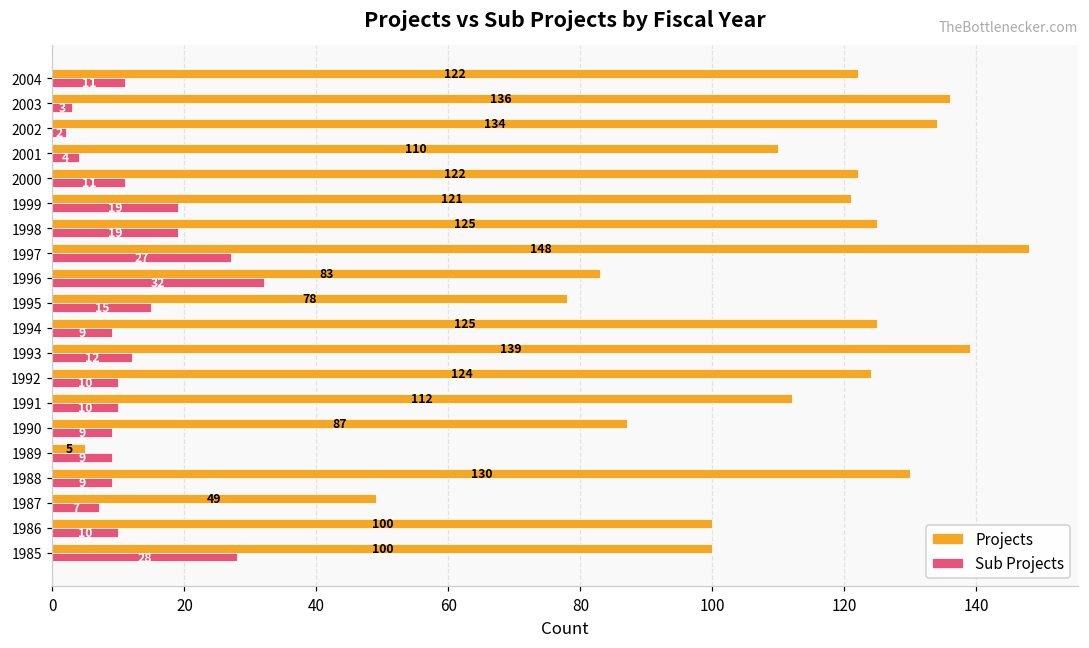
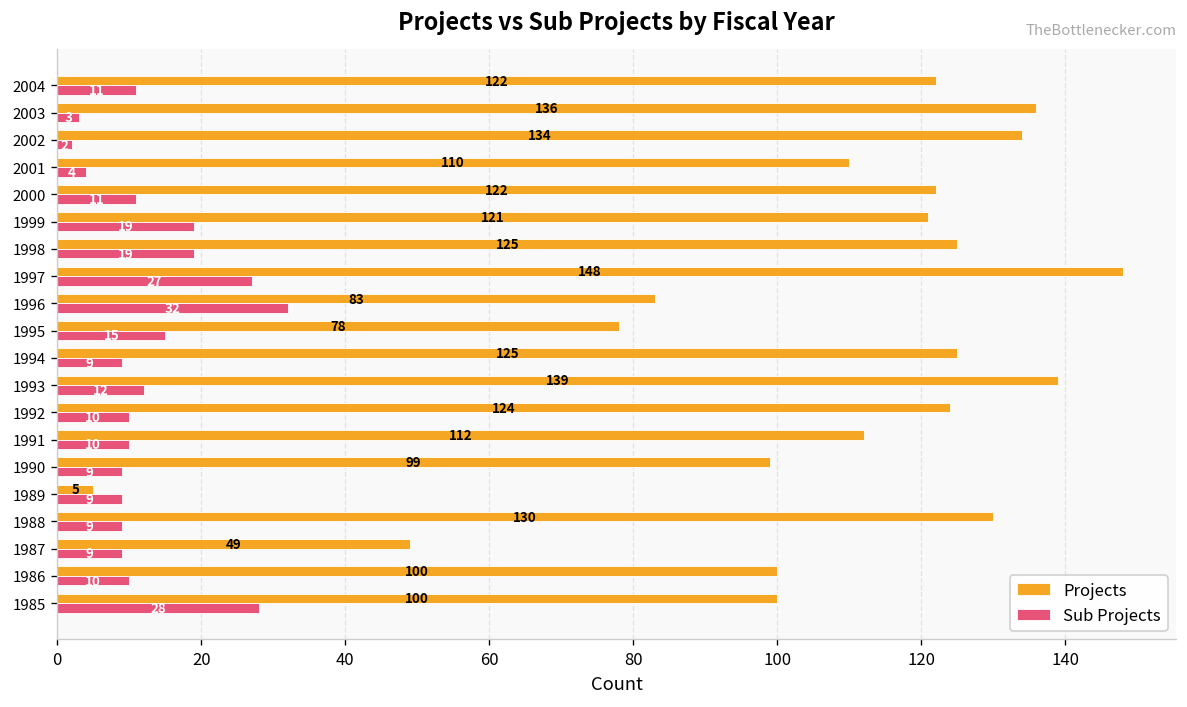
Projects, 1990: 87 -> 99
Sub Projects, 1987: 7 -> 9
